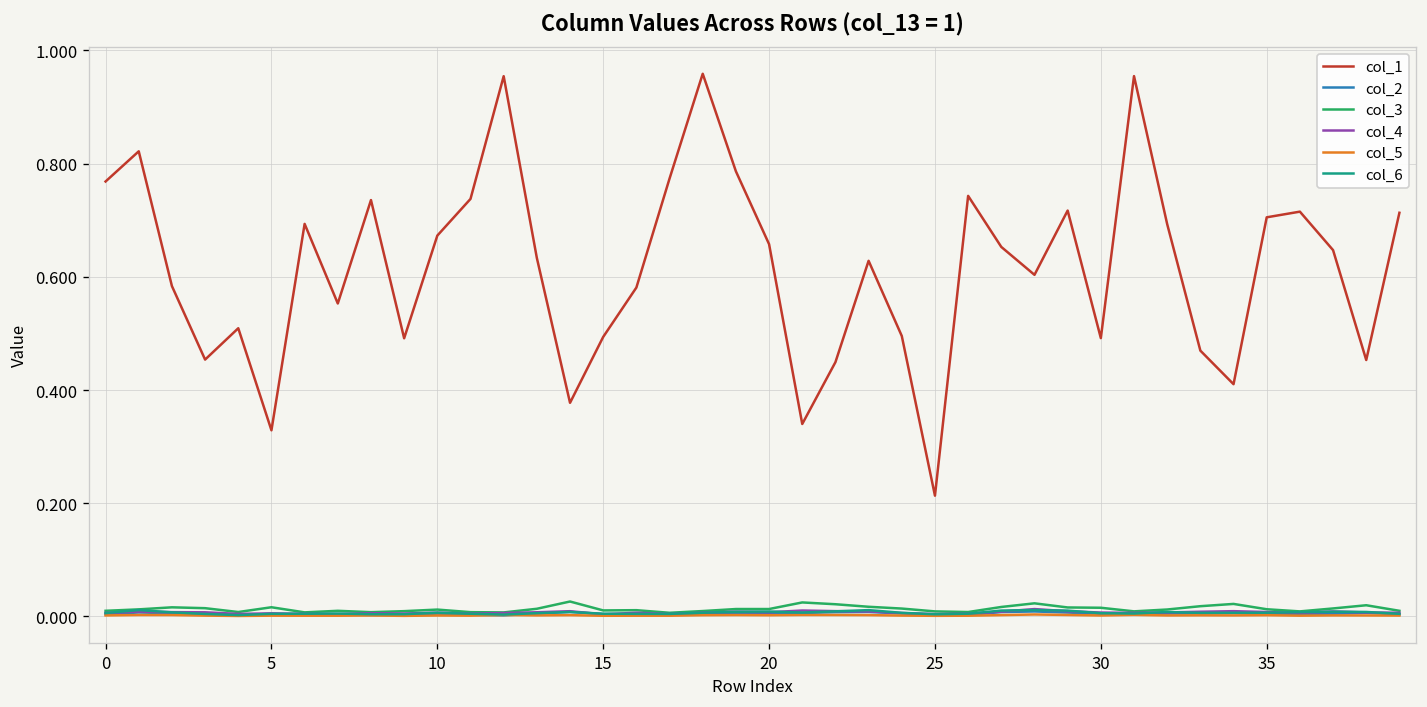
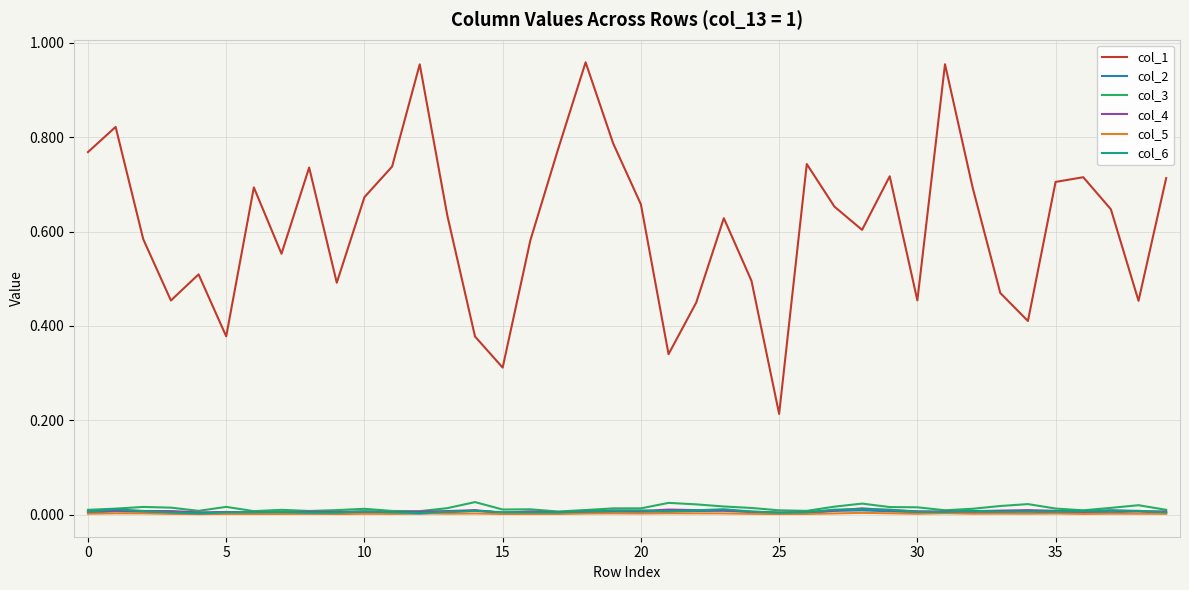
col_1, 5: 0.33 -> 0.38
col_1, 15: 0.49 -> 0.31
col_1, 30: 0.49 -> 0.45
